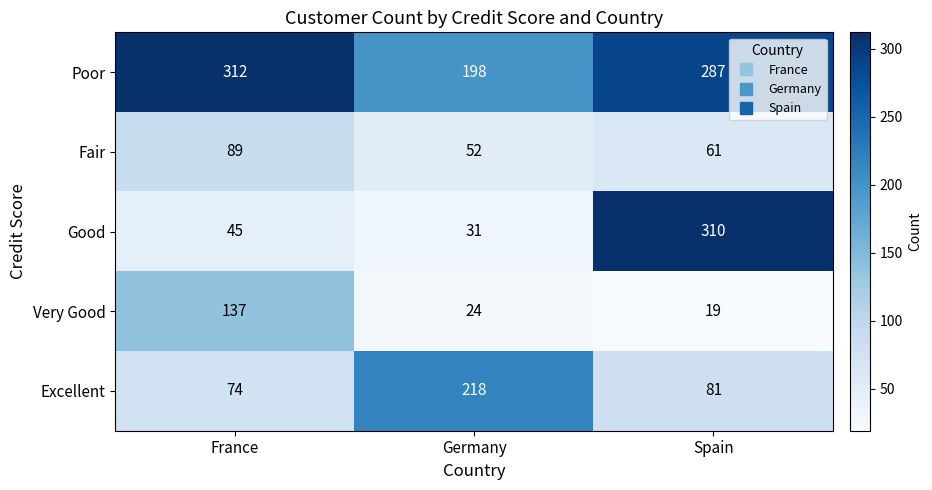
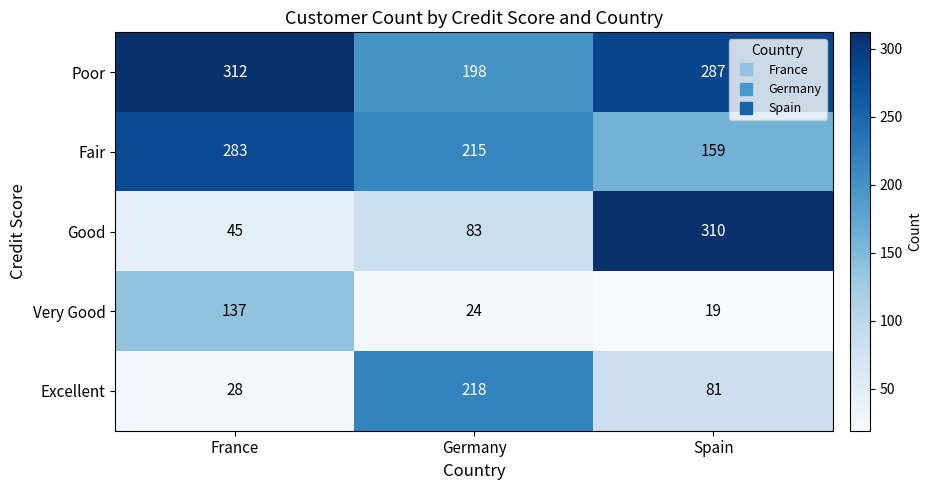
Fair, France: 89 -> 283
Fair, Germany: 52 -> 215
Fair, Spain: 61 -> 159
Good, Germany: 31 -> 83
Excellent, France: 74 -> 28
